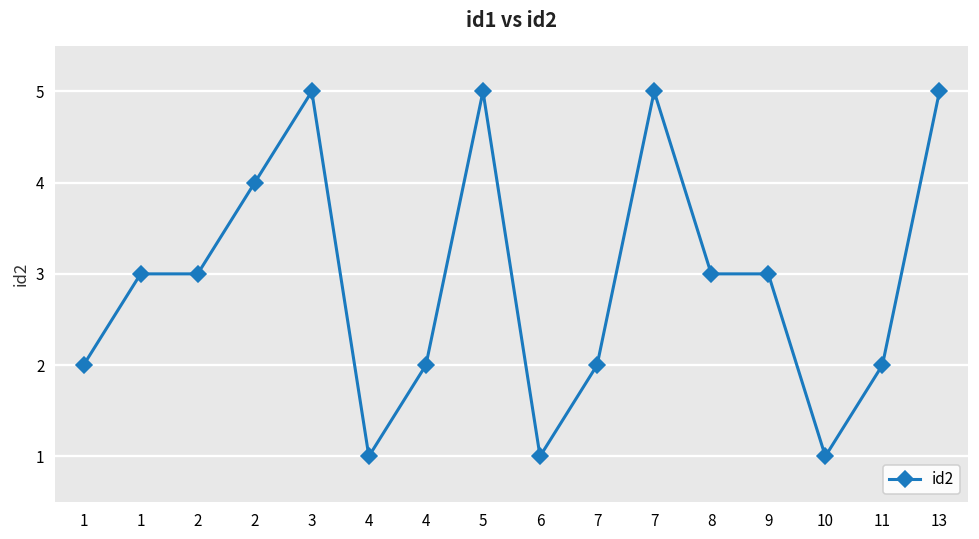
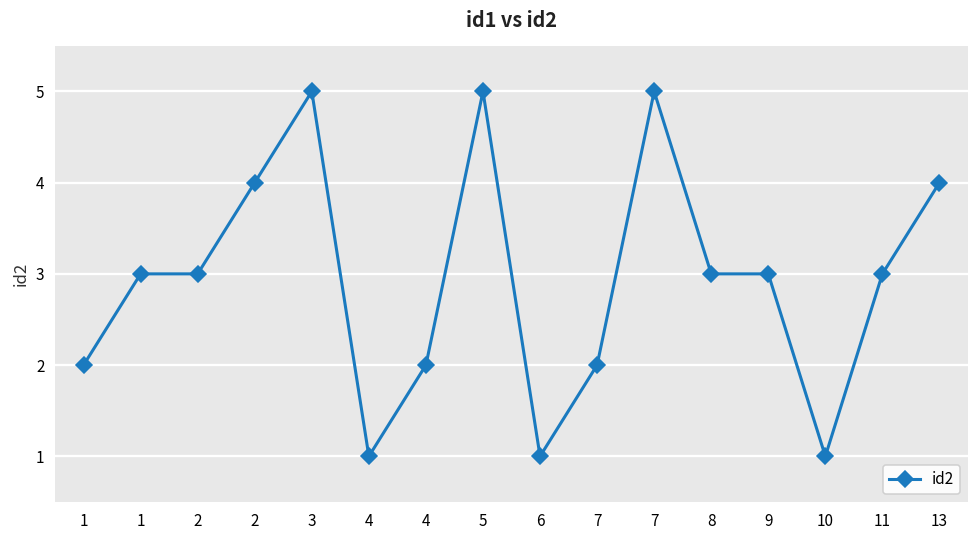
11: 2 -> 3
13: 5 -> 4
